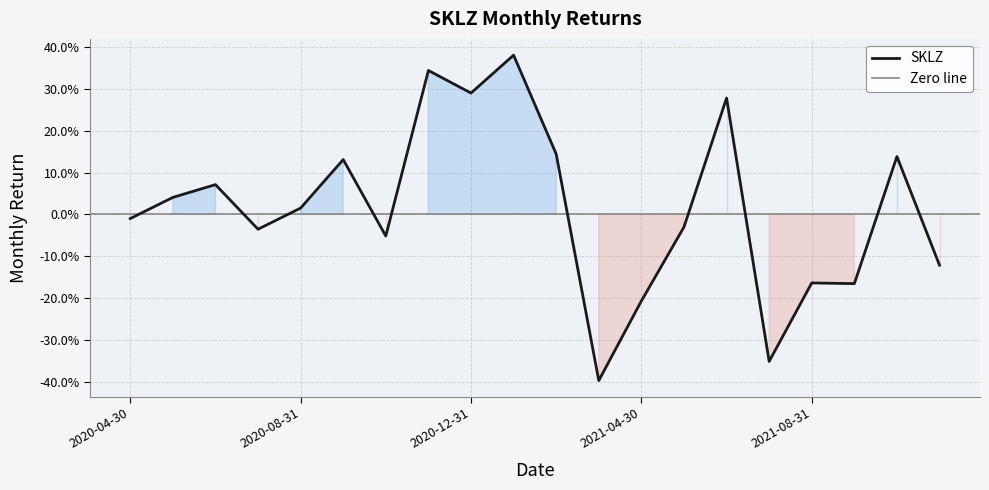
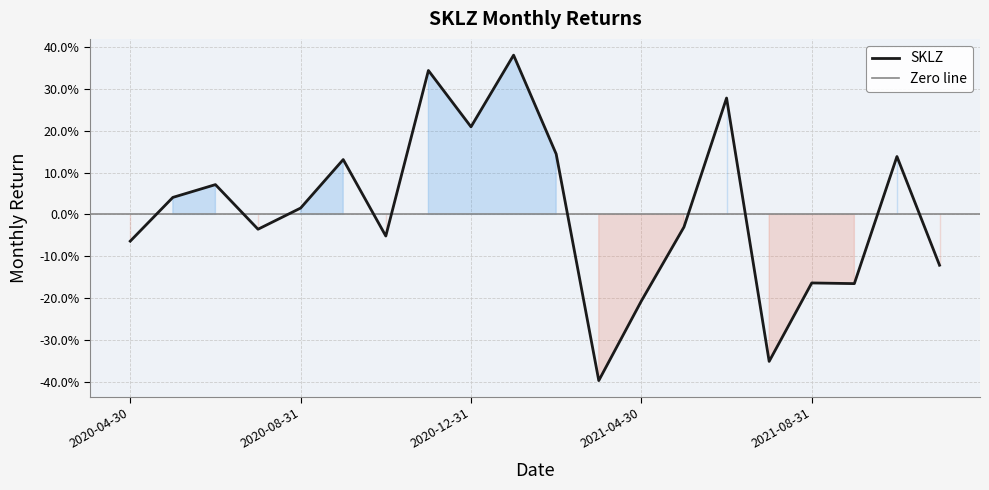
2020-04-30: -1% -> -6%
2020-12-31: 29% -> 21%
